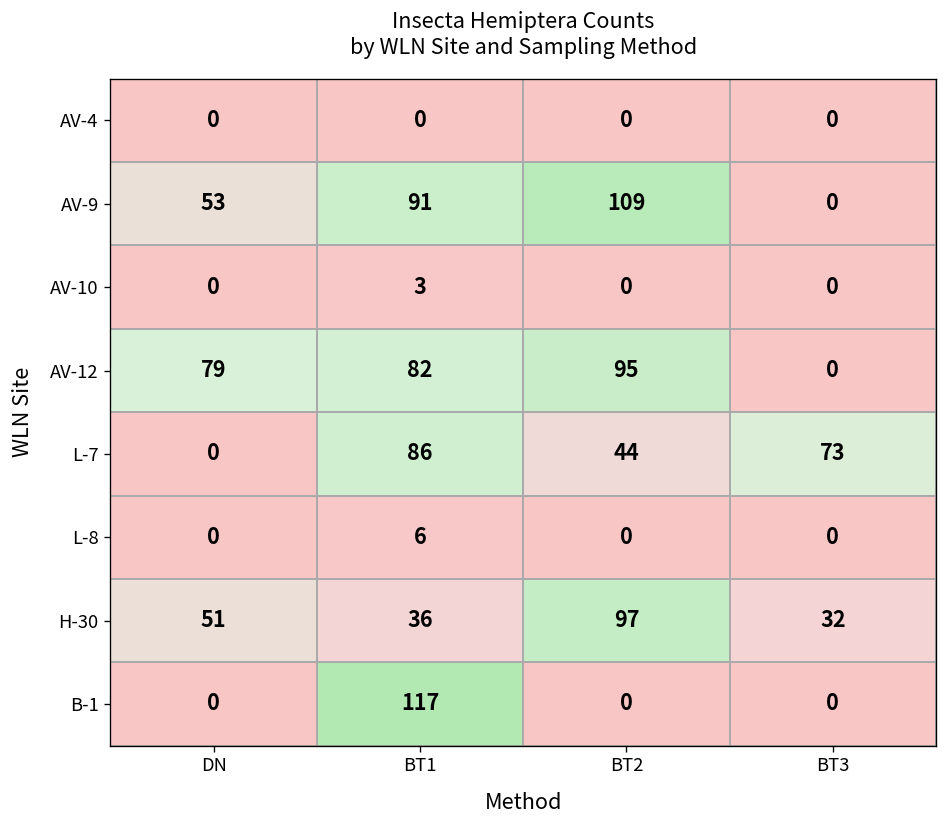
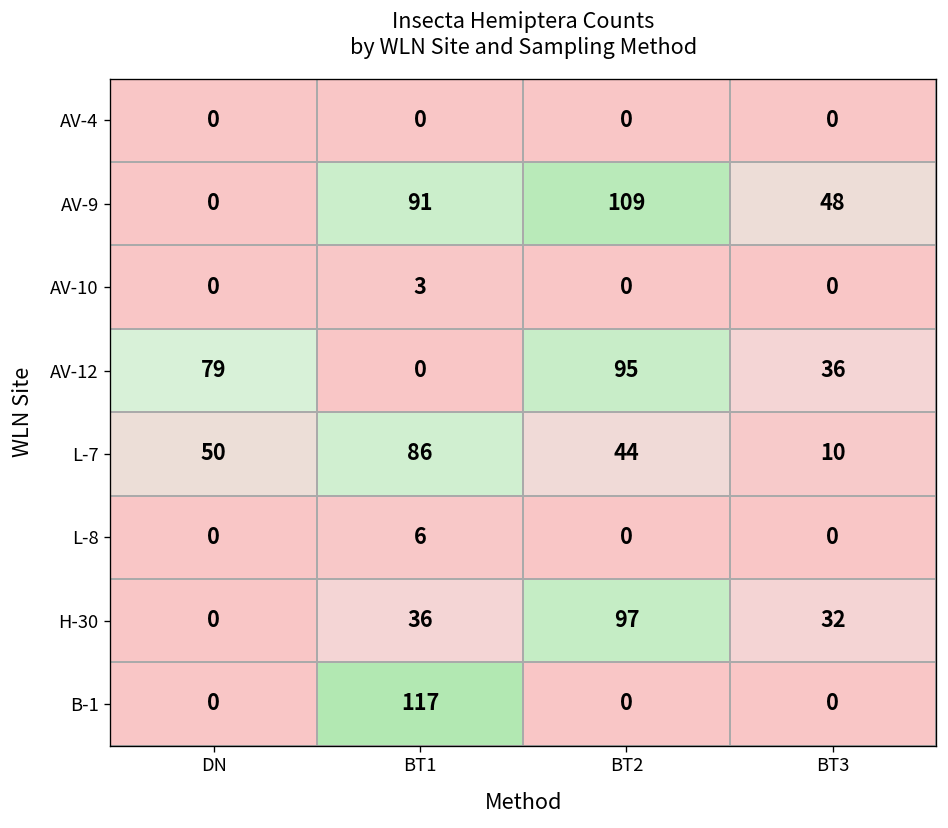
AV-9, DN: 53 -> 0
AV-9, BT3: 0 -> 48
AV-12, BT1: 82 -> 0
AV-12, BT3: 0 -> 36
L-7, DN: 0 -> 50
L-7, BT3: 73 -> 10
H-30, DN: 51 -> 0
